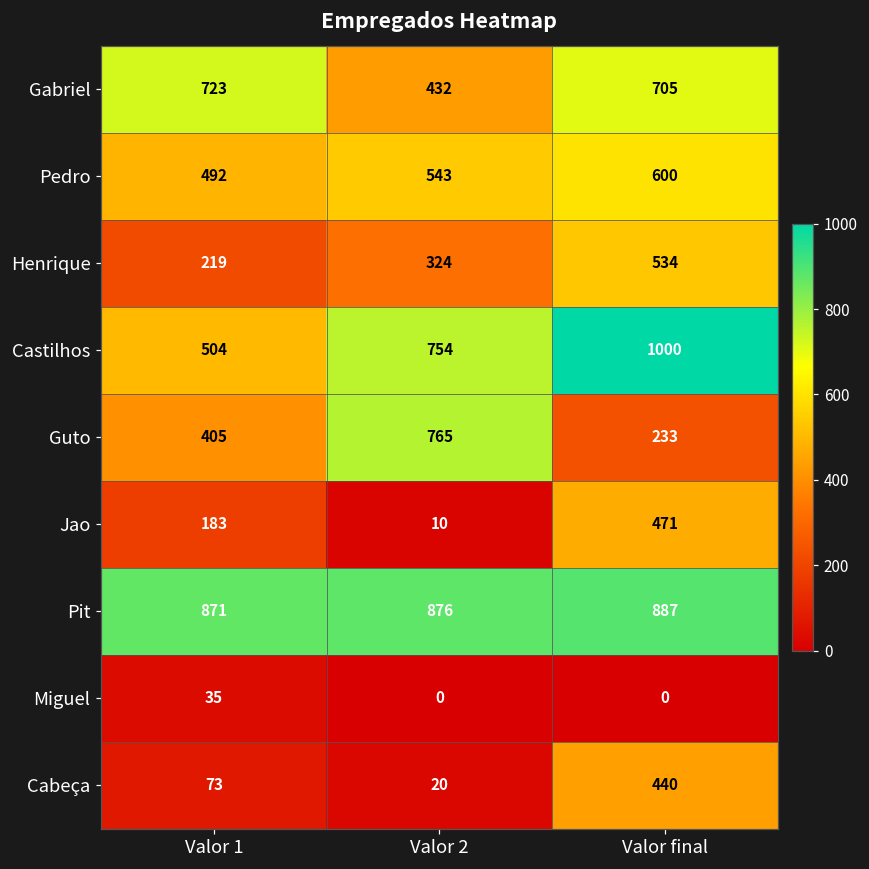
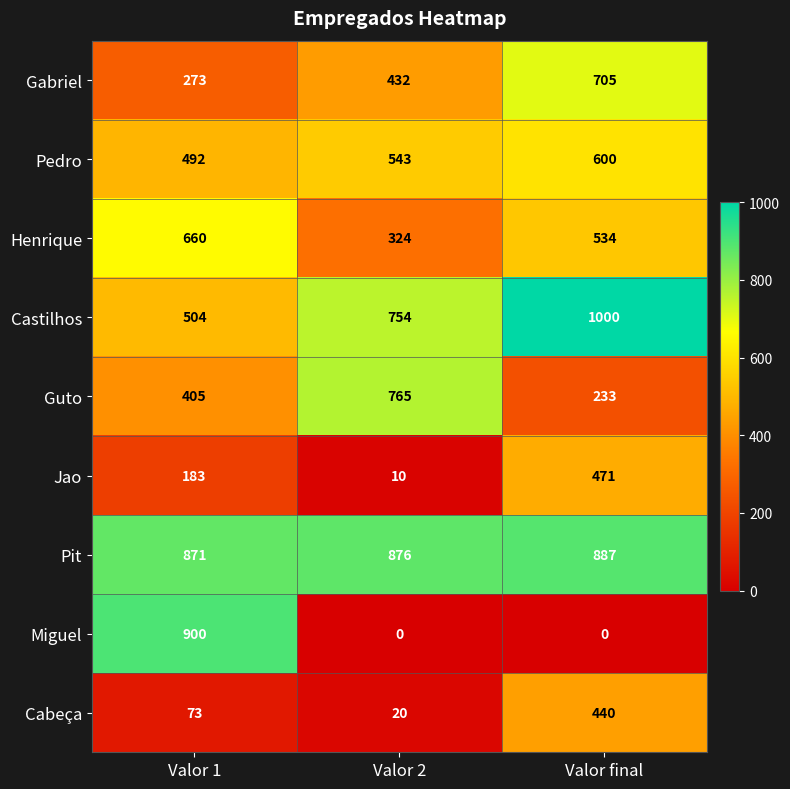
Gabriel, Valor 1: 723 -> 273
Henrique, Valor 1: 219 -> 660
Miguel, Valor 1: 35 -> 900
